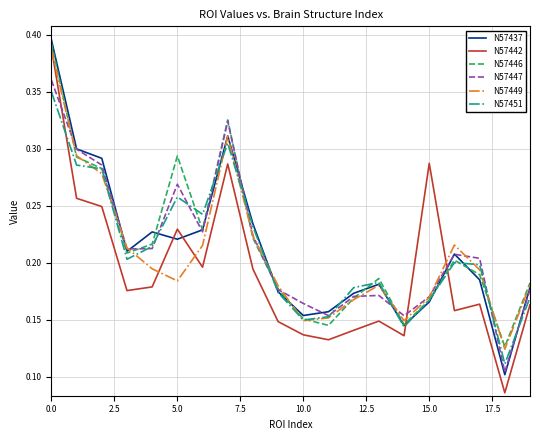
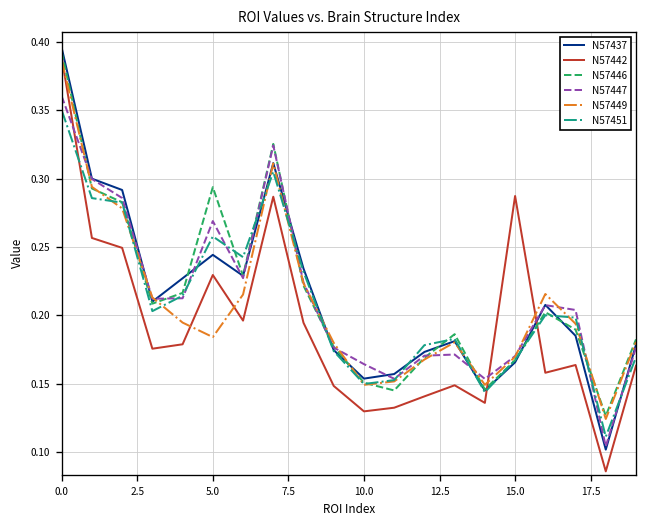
N57437, 5.0: 0.221 -> 0.244
N57442, 10.0: 0.137 -> 0.130
